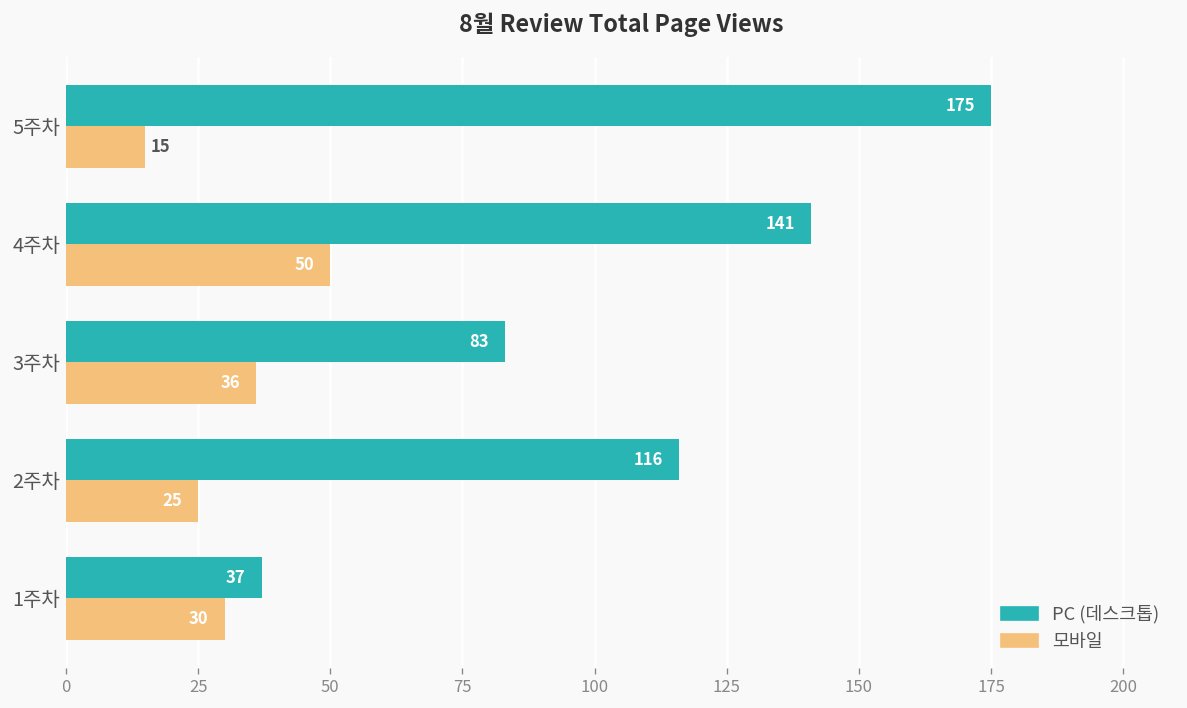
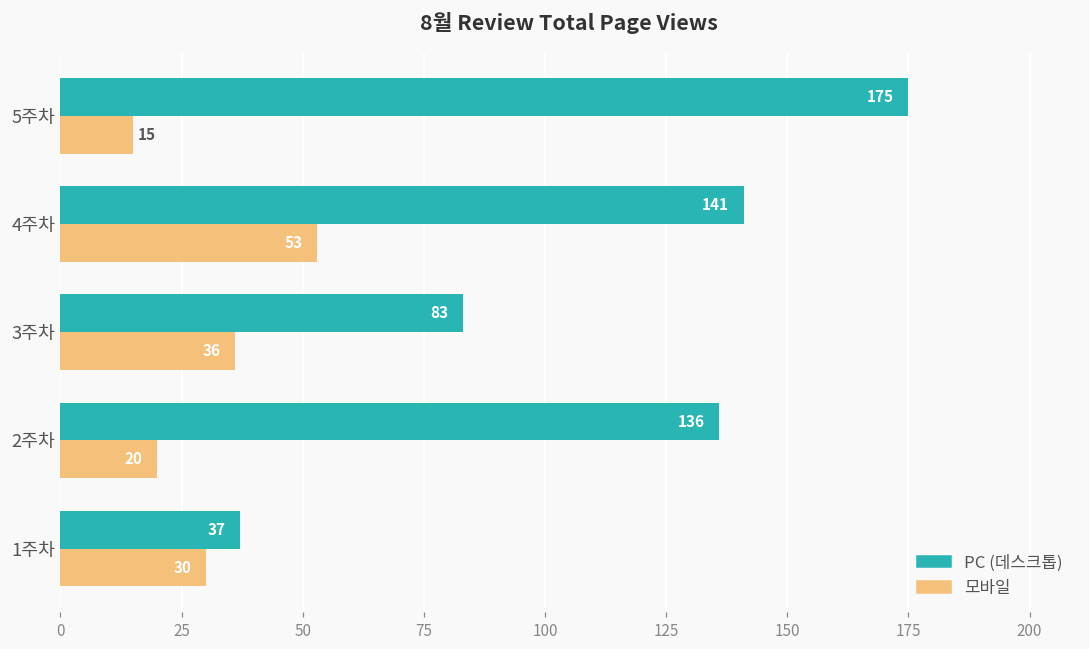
모바일, 4주차: 50 -> 53
PC (데스크톱), 2주차: 116 -> 136
모바일, 2주차: 25 -> 20
